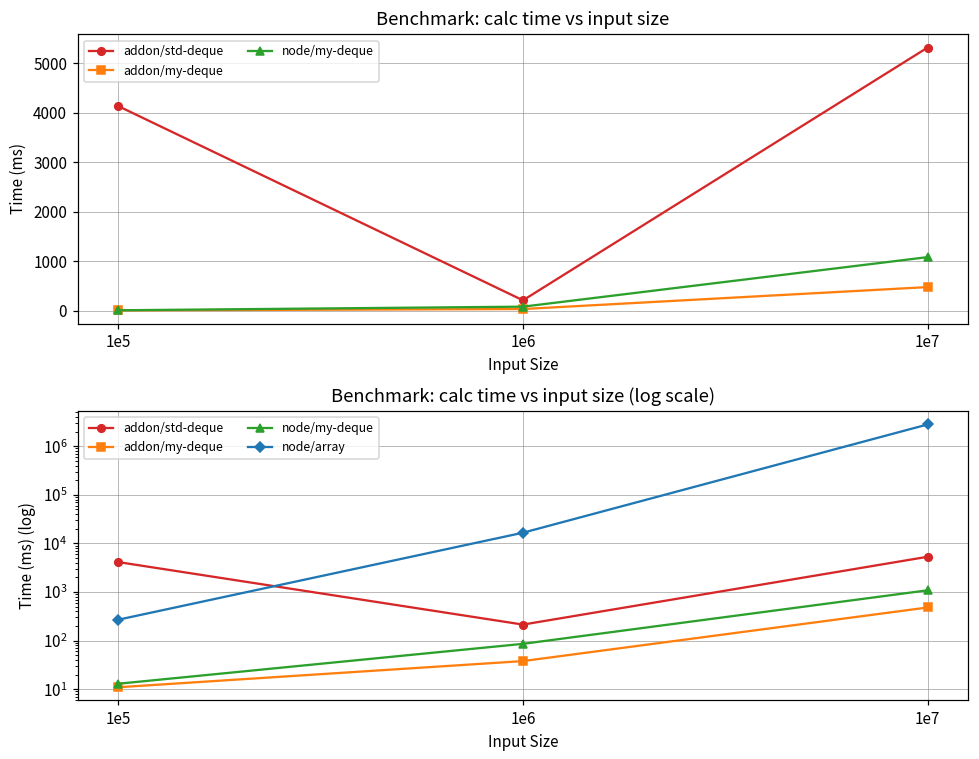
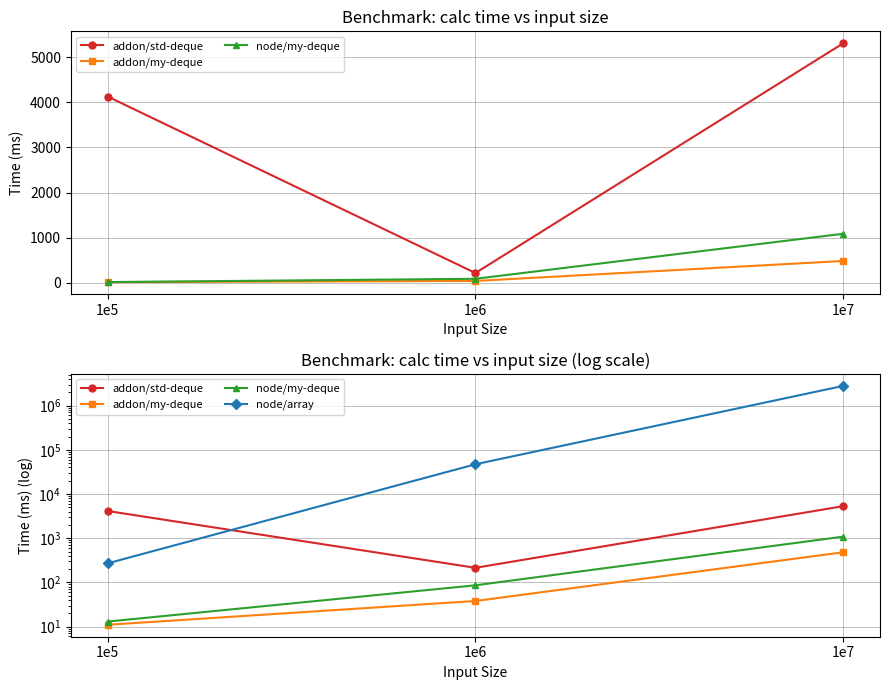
Benchmark: calc time vs input size (log scale), node/array, 1e6: 17000 -> 50000
